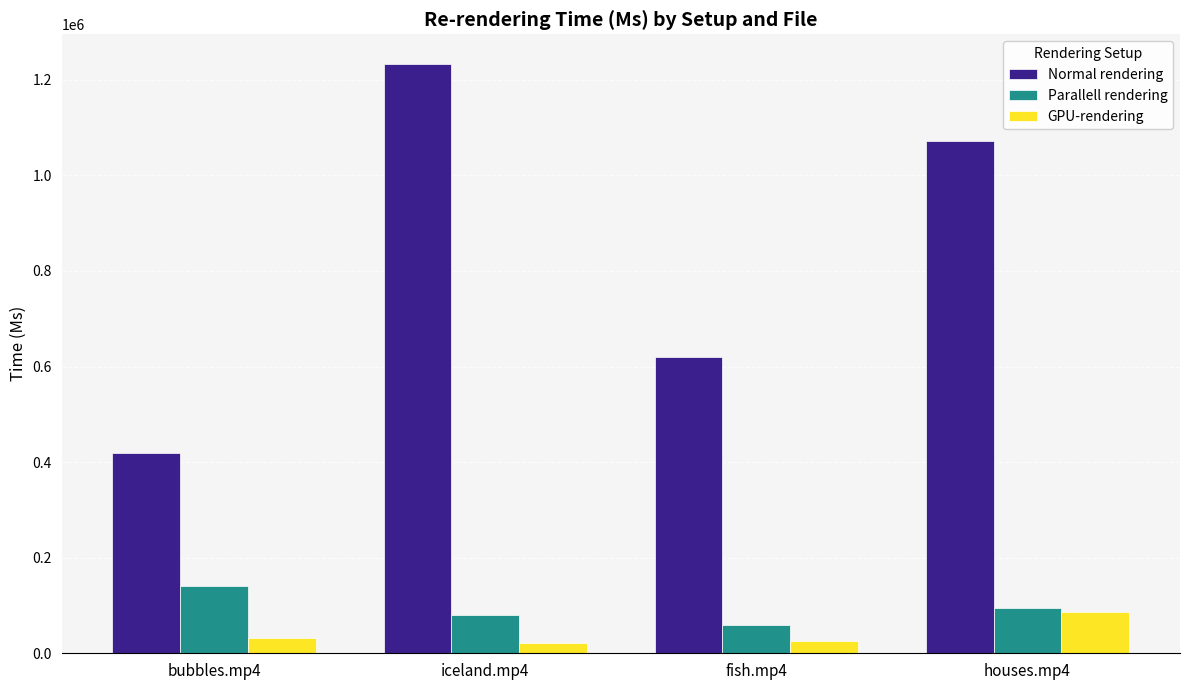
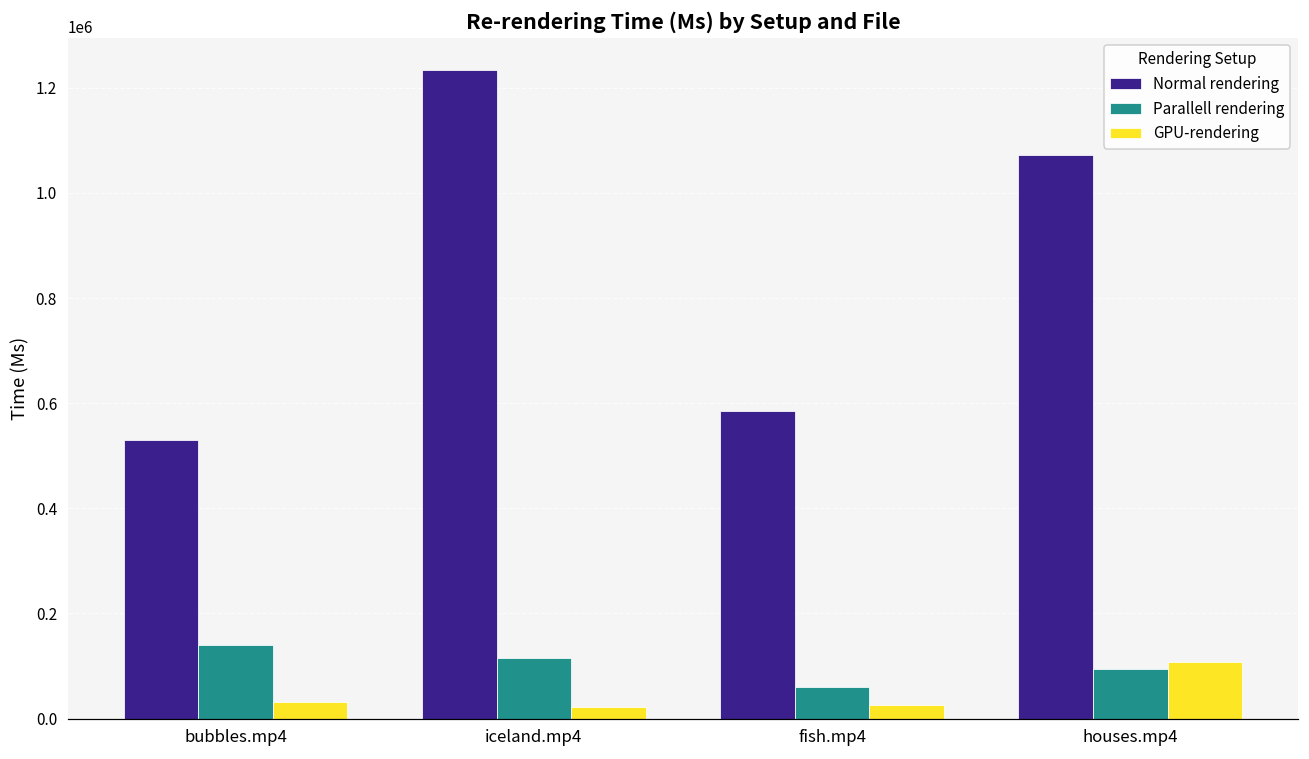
Normal rendering, bubbles.mp4: 420000 -> 530000
Parallell rendering, iceland.mp4: 80000 -> 120000
Normal rendering, fish.mp4: 620000 -> 590000
GPU-rendering, houses.mp4: 90000 -> 110000
